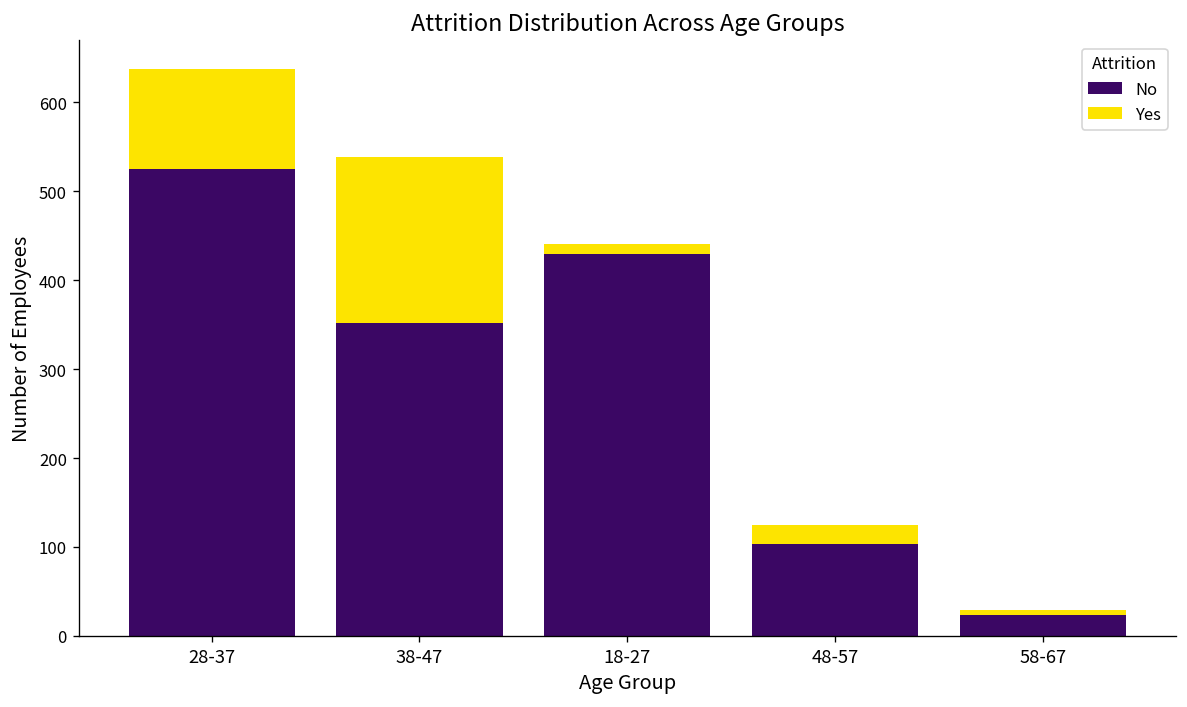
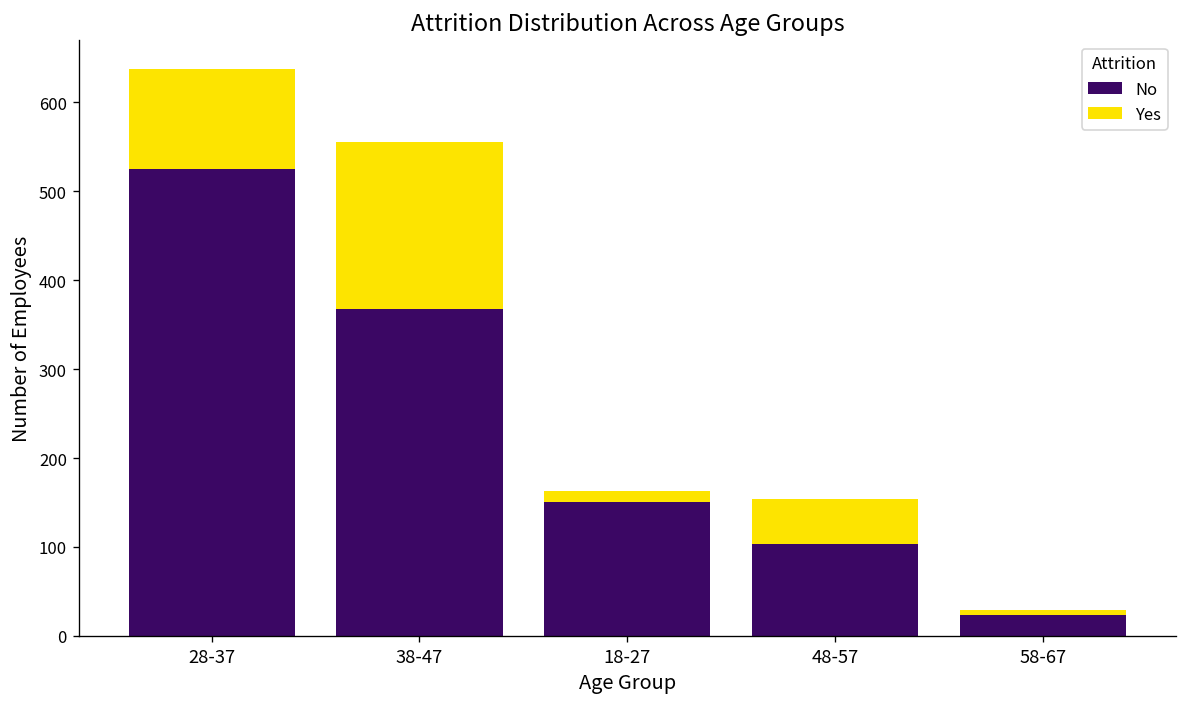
No, 38-47: 350 -> 370
No, 18-27: 430 -> 150
Yes, 48-57: 20 -> 50
